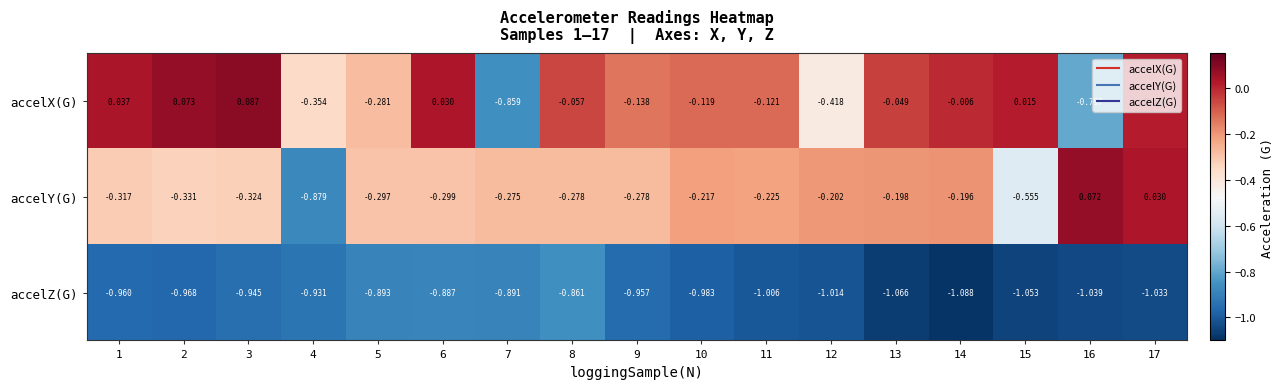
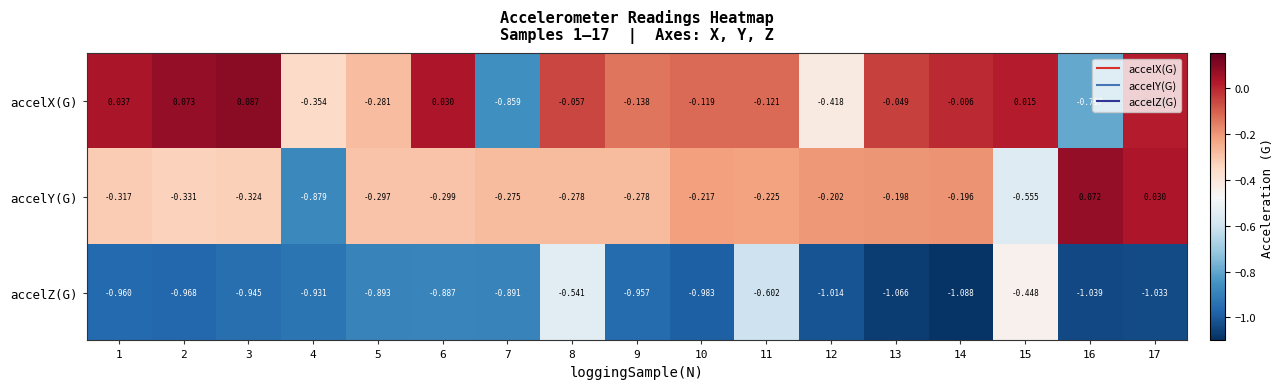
accelZ(G), 8: -0.861 -> -0.541
accelZ(G), 11: -1.006 -> -0.602
accelZ(G), 15: -1.053 -> -0.448
